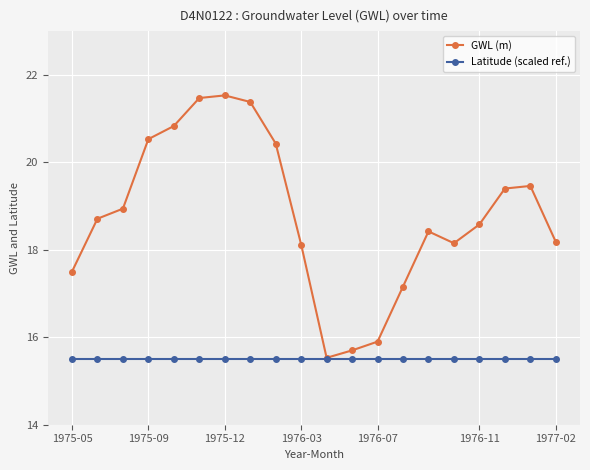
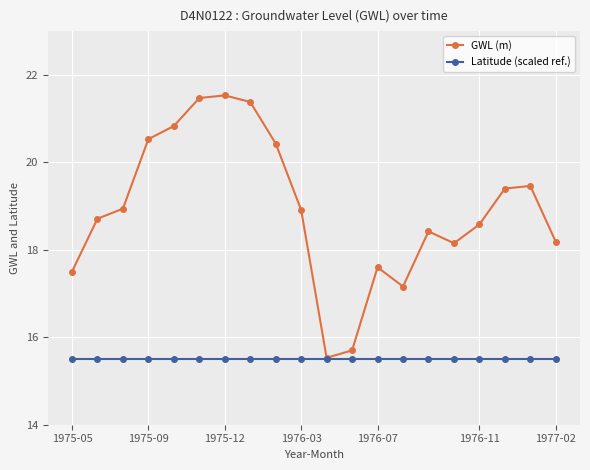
GWL (m), 1976-03: 18.1 -> 18.9
GWL (m), 1976-07: 15.9 -> 17.6
